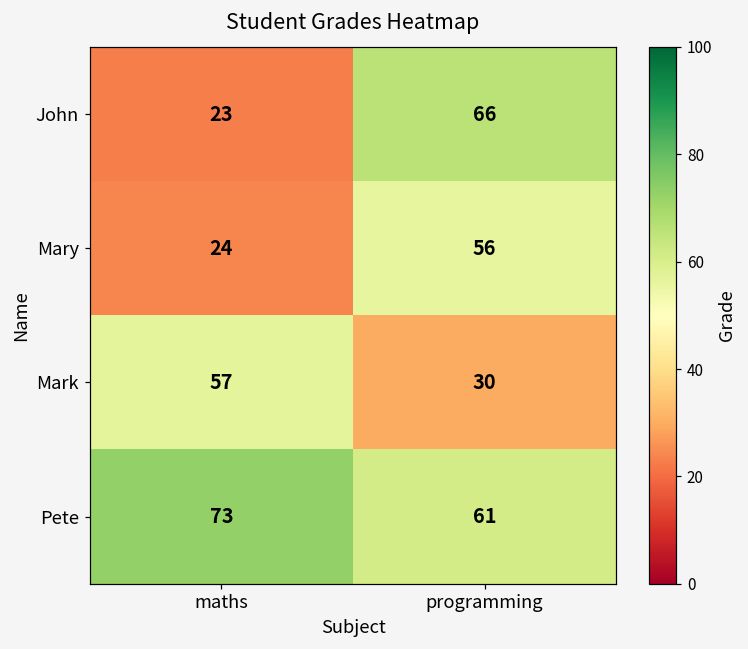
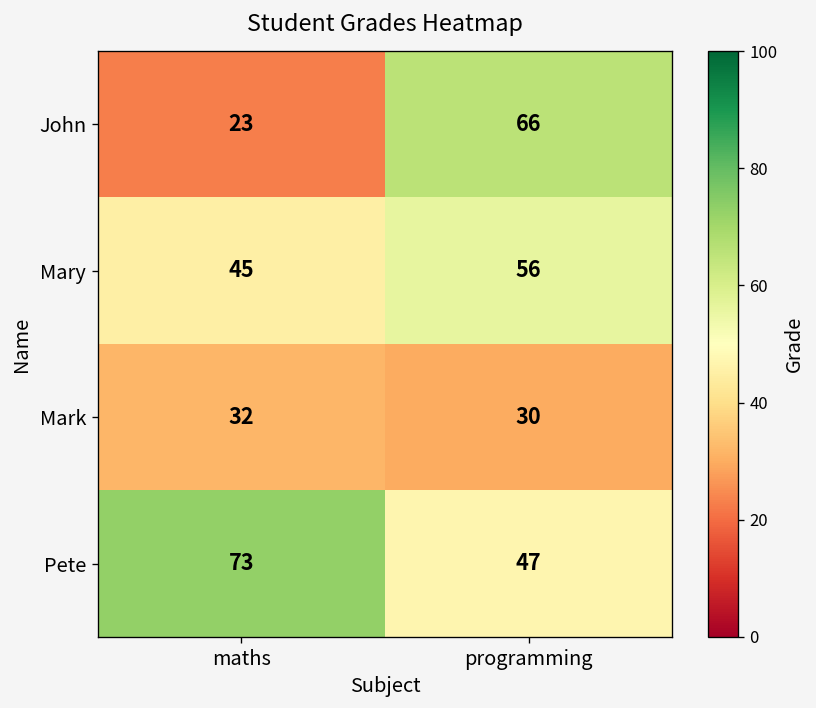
Mary, maths: 24 -> 45
Mark, maths: 57 -> 32
Pete, programming: 61 -> 47
